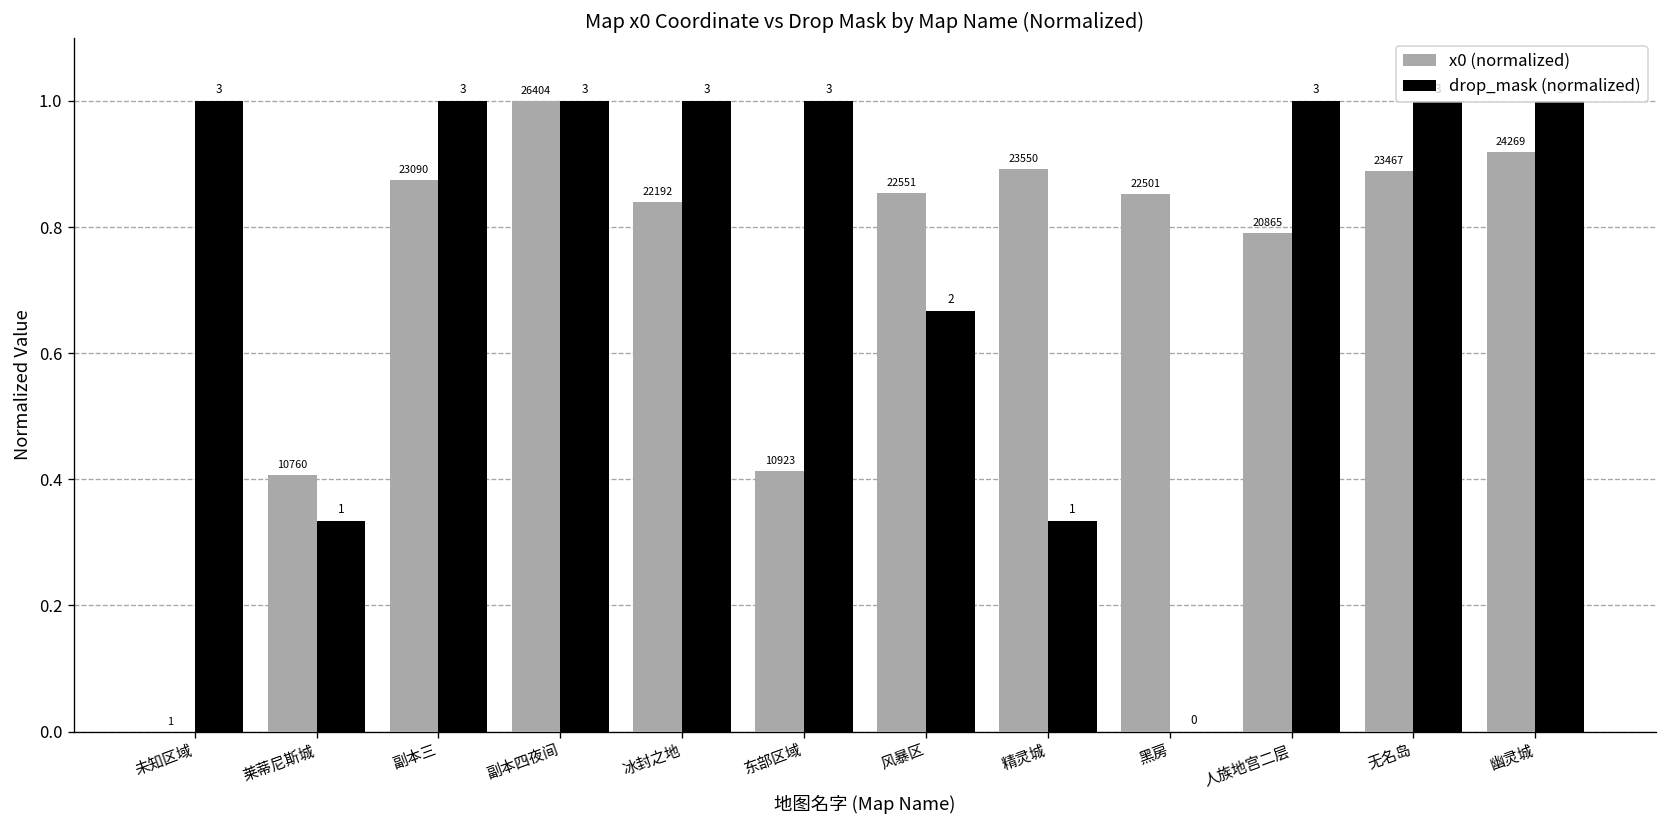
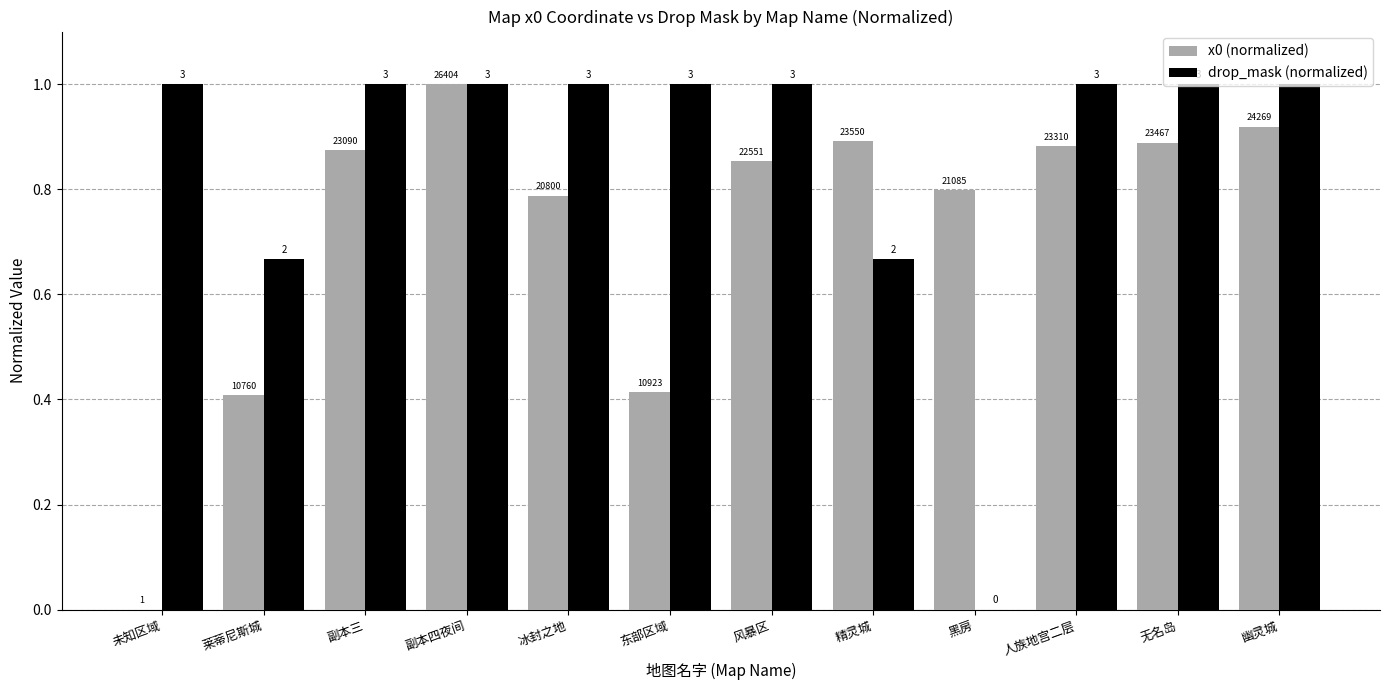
drop_mask (normalized), 莱蒂尼斯城: 1 -> 2
x0 (normalized), 冰封之地: 22192 -> 20800
drop_mask (normalized), 风暴区: 2 -> 3
drop_mask (normalized), 精灵城: 1 -> 2
x0 (normalized), 黑房: 22501 -> 21085
x0 (normalized), 人族地宫二层: 20865 -> 23310
